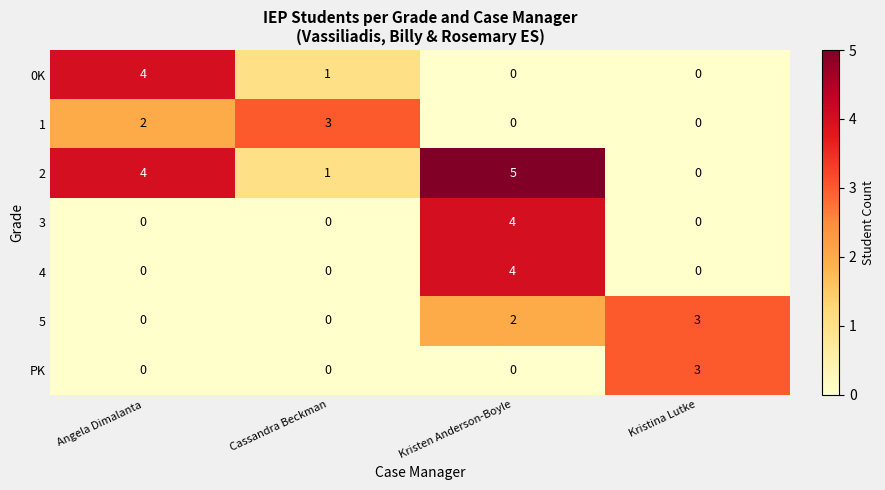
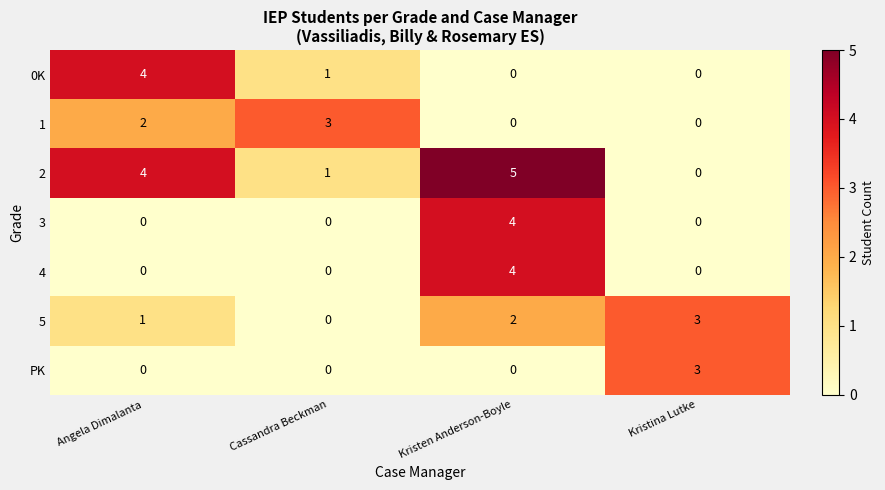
5, Angela Dimalanta: 0 -> 1
